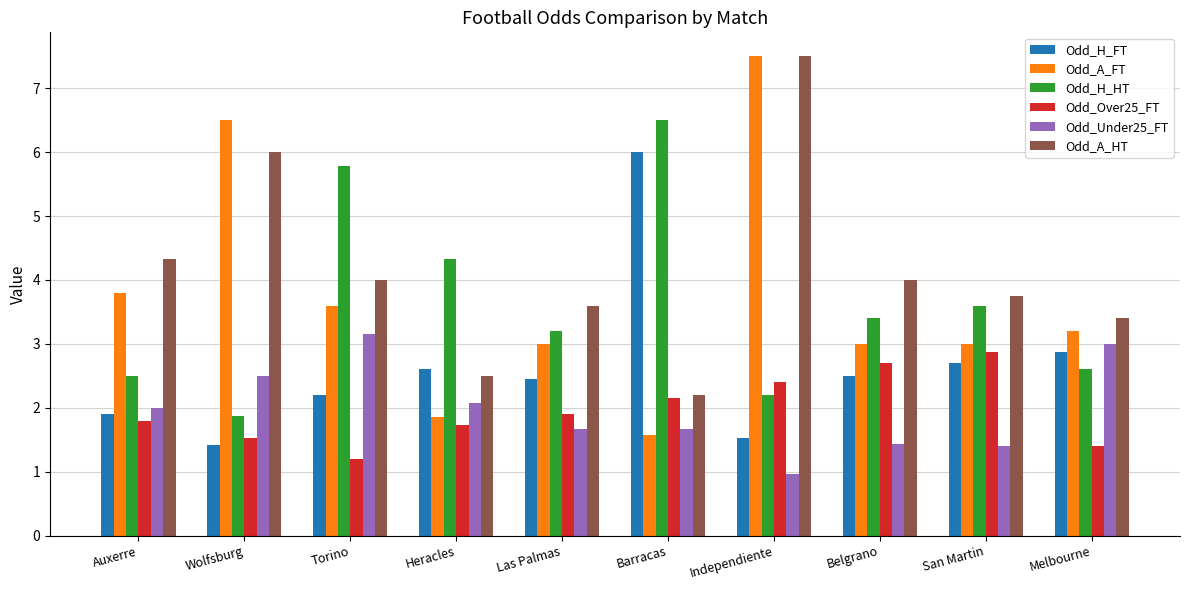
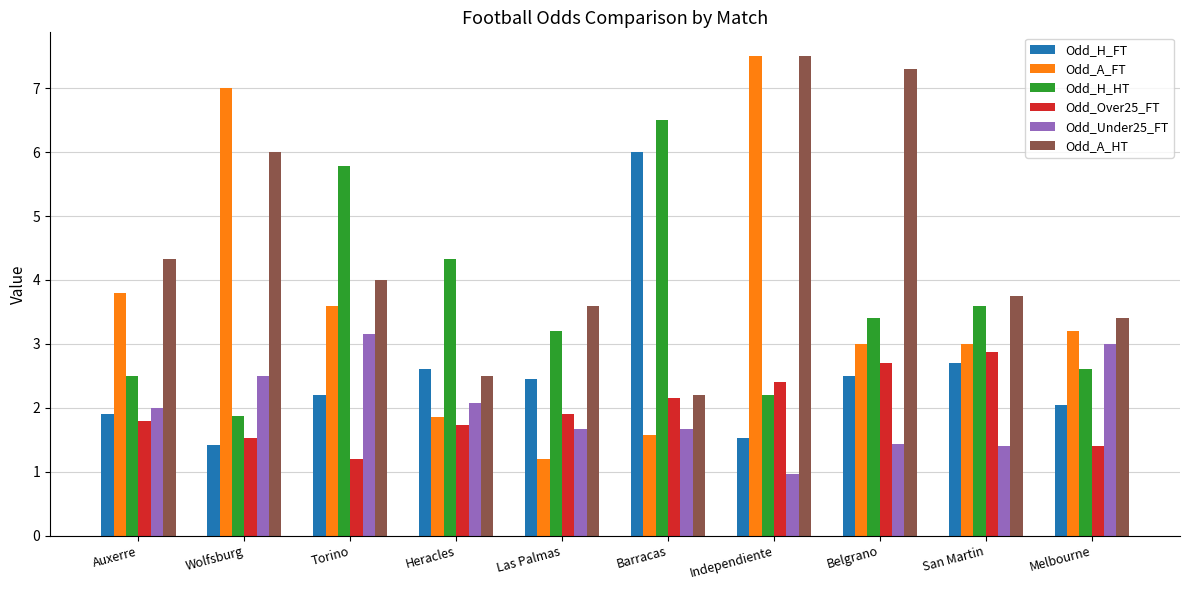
Odd_A_FT, Wolfsburg: 6.5 -> 7.0
Odd_A_FT, Las Palmas: 3.0 -> 1.2
Odd_A_HT, Belgrano: 4.0 -> 7.3
Odd_H_FT, Melbourne: 2.9 -> 2.1
